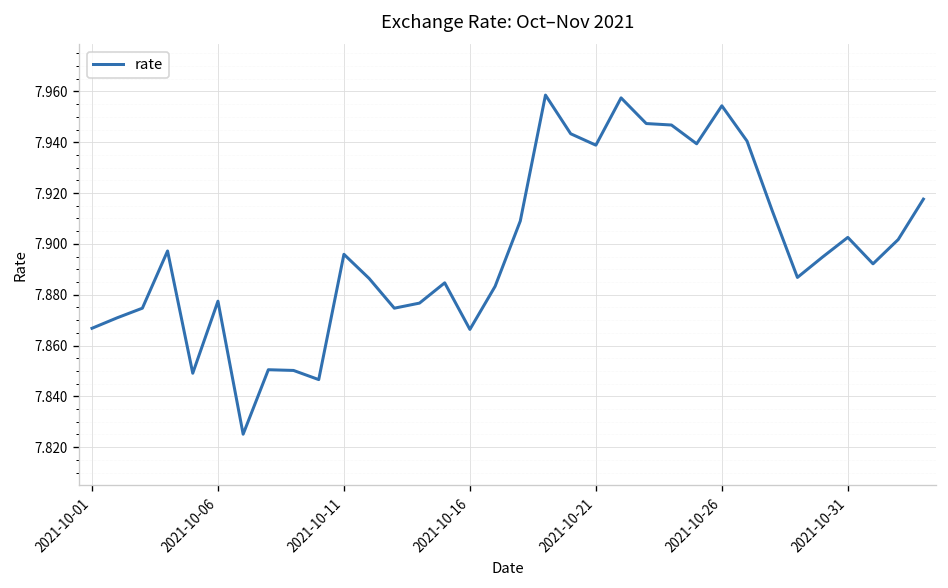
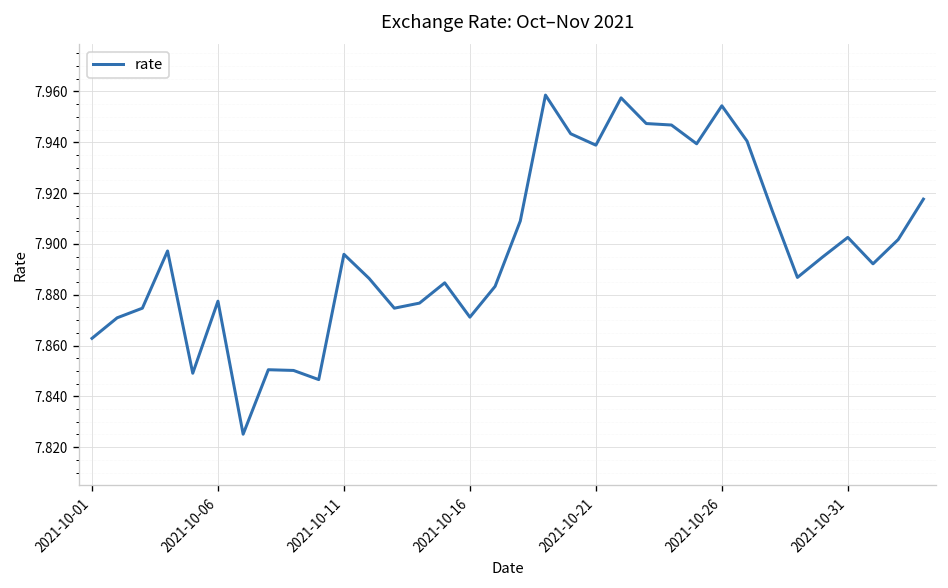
2021-10-01: 7.867 -> 7.863
2021-10-16: 7.866 -> 7.871
